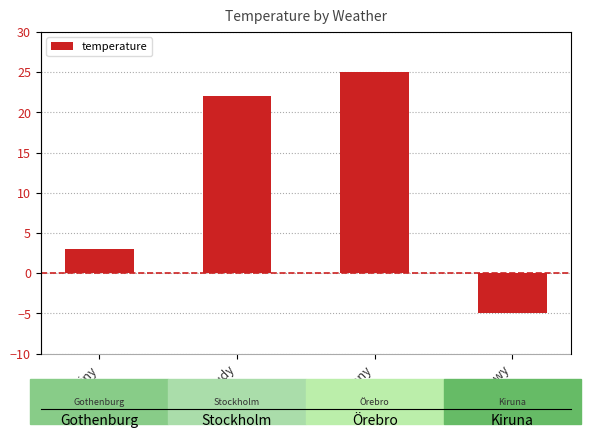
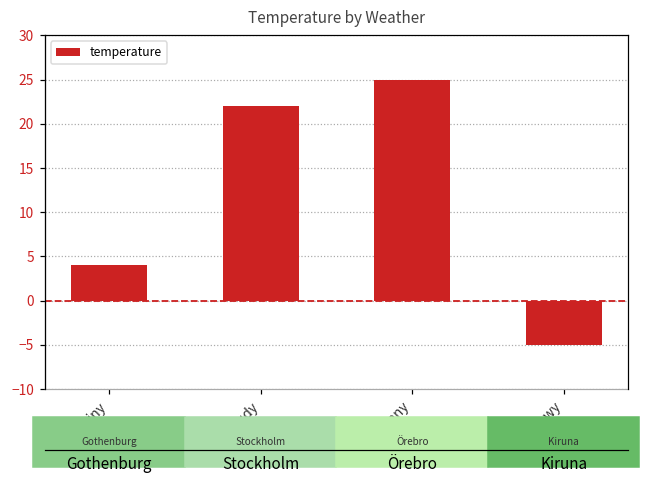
Rainy: 3 -> 4
